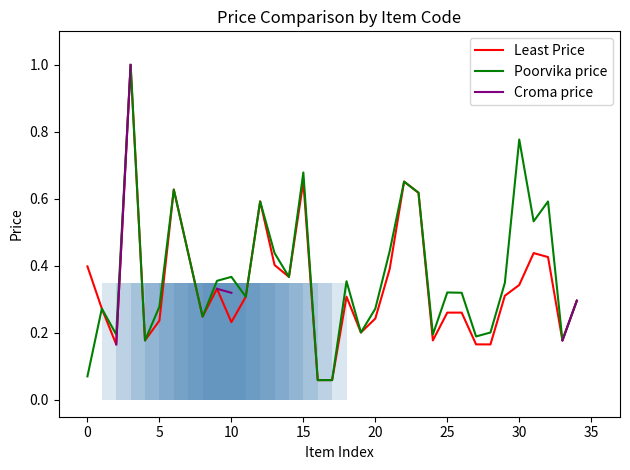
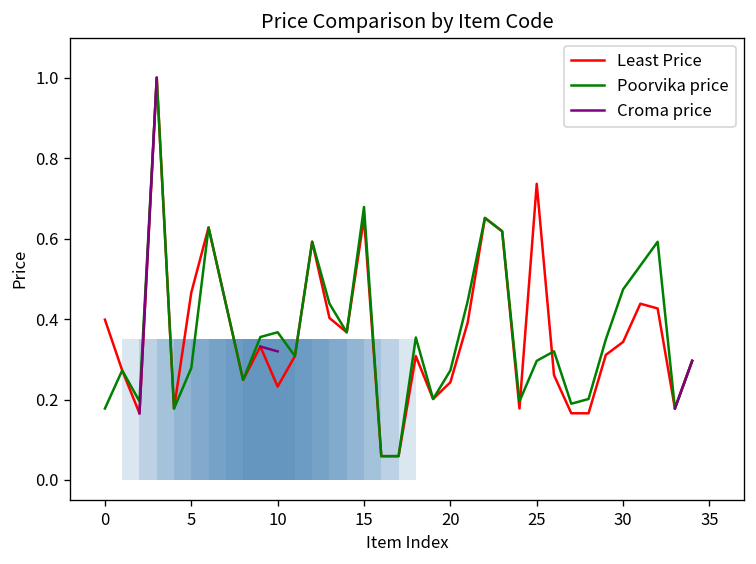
Poorvika price, 0: 0.07 -> 0.18
Least Price, 5: 0.24 -> 0.47
Least Price, 25: 0.26 -> 0.74
Poorvika price, 25: 0.32 -> 0.30
Poorvika price, 30: 0.78 -> 0.47
